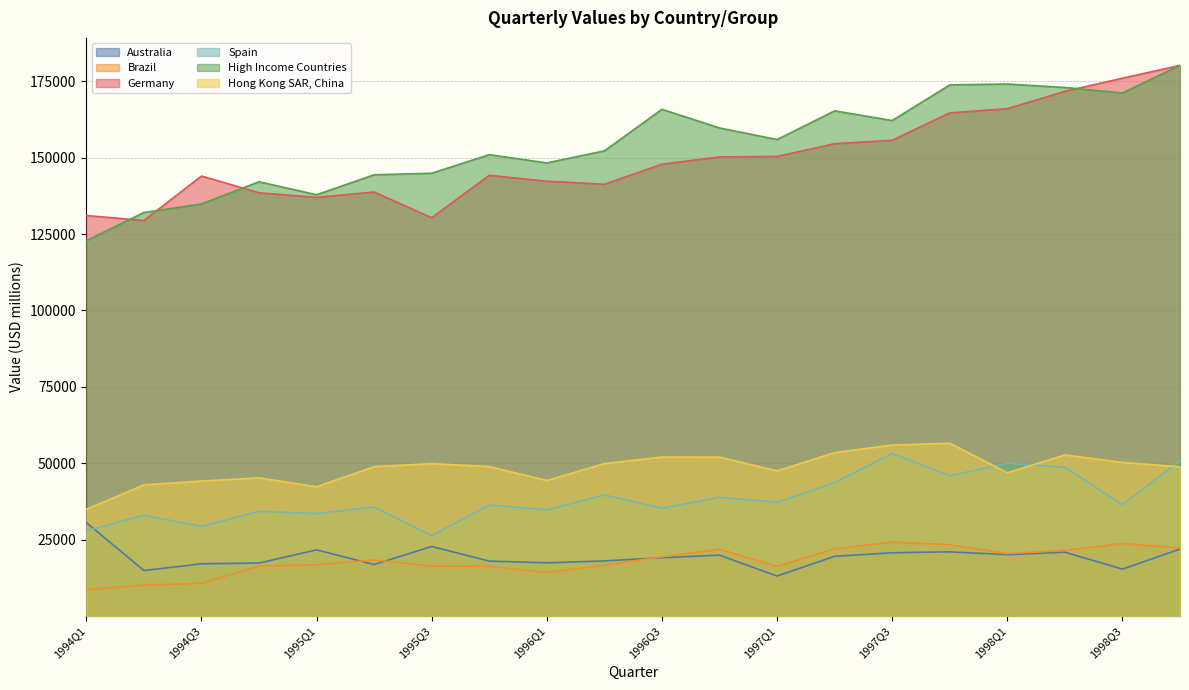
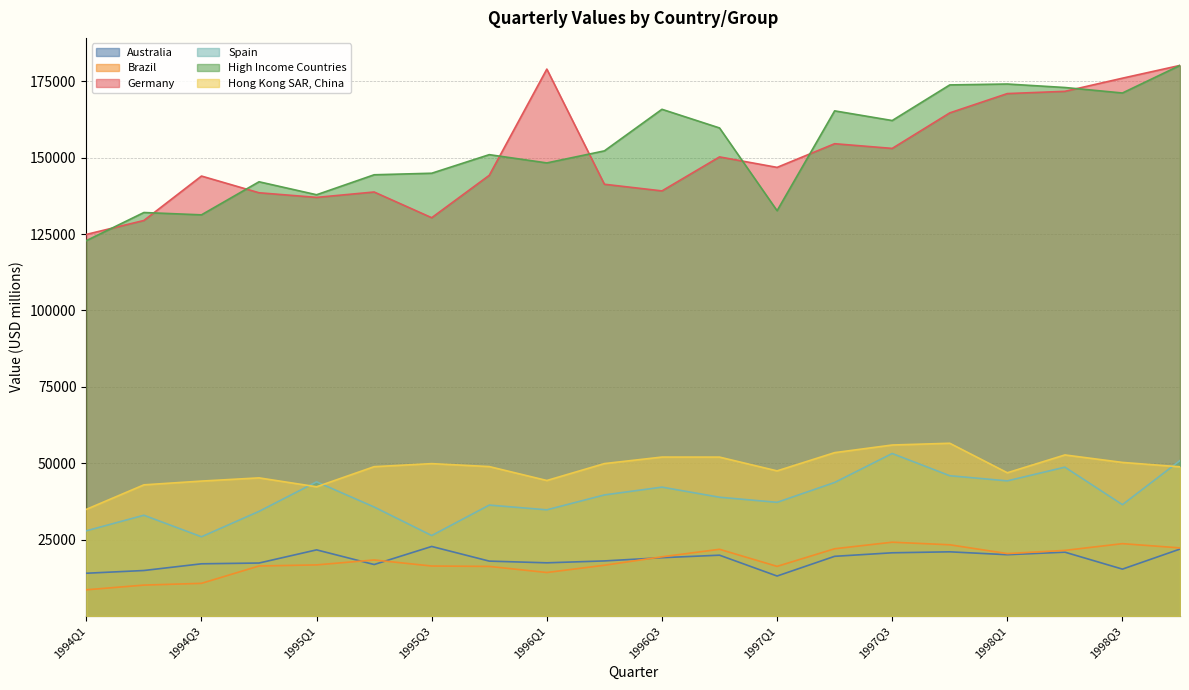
Australia, 1994Q1: 31000 -> 14000
Germany, 1994Q1: 131000 -> 125000
Spain, 1994Q3: 29000 -> 26000
High Income Countries, 1994Q3: 135000 -> 131000
Spain, 1995Q1: 34000 -> 44000
Germany, 1996Q1: 142000 -> 179000
Germany, 1996Q3: 148000 -> 139000
Spain, 1996Q3: 35000 -> 42000
Germany, 1997Q1: 150000 -> 147000
High Income Countries, 1997Q1: 156000 -> 133000
Germany, 1997Q3: 156000 -> 153000
Germany, 1998Q1: 166000 -> 171000
Spain, 1998Q1: 50000 -> 44000
